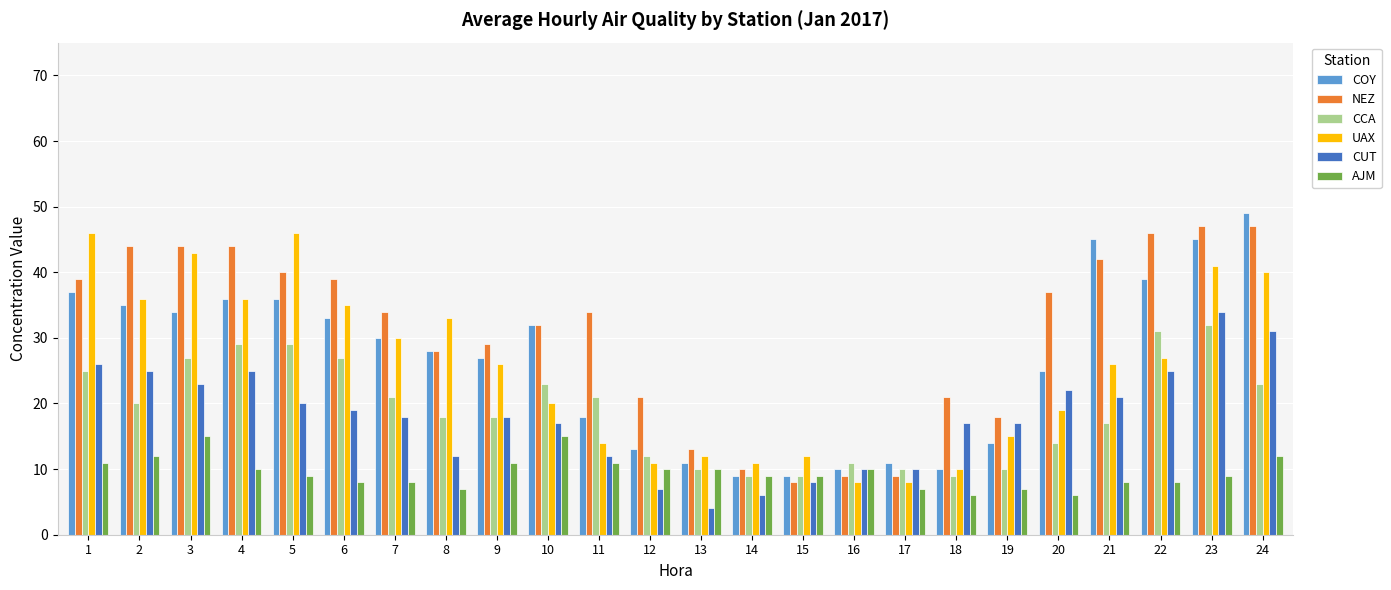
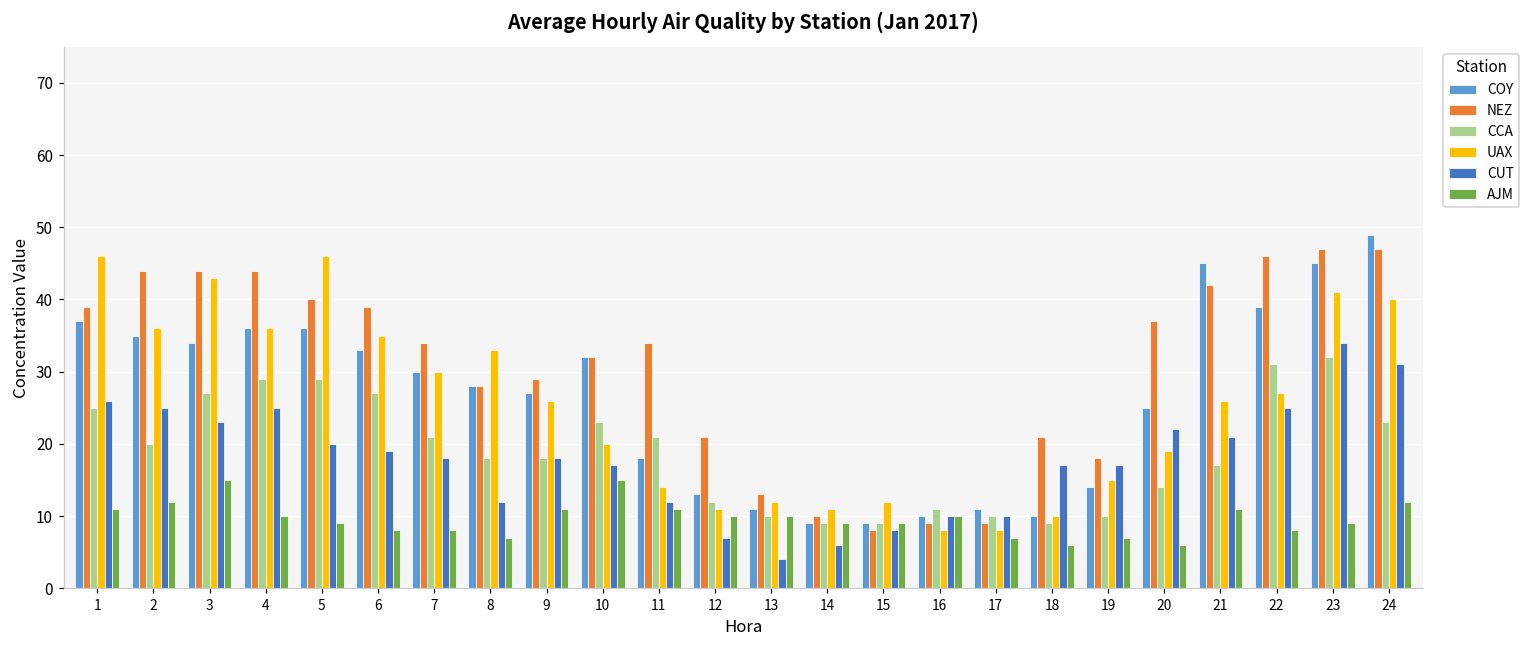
AJM, 21: 8 -> 11
